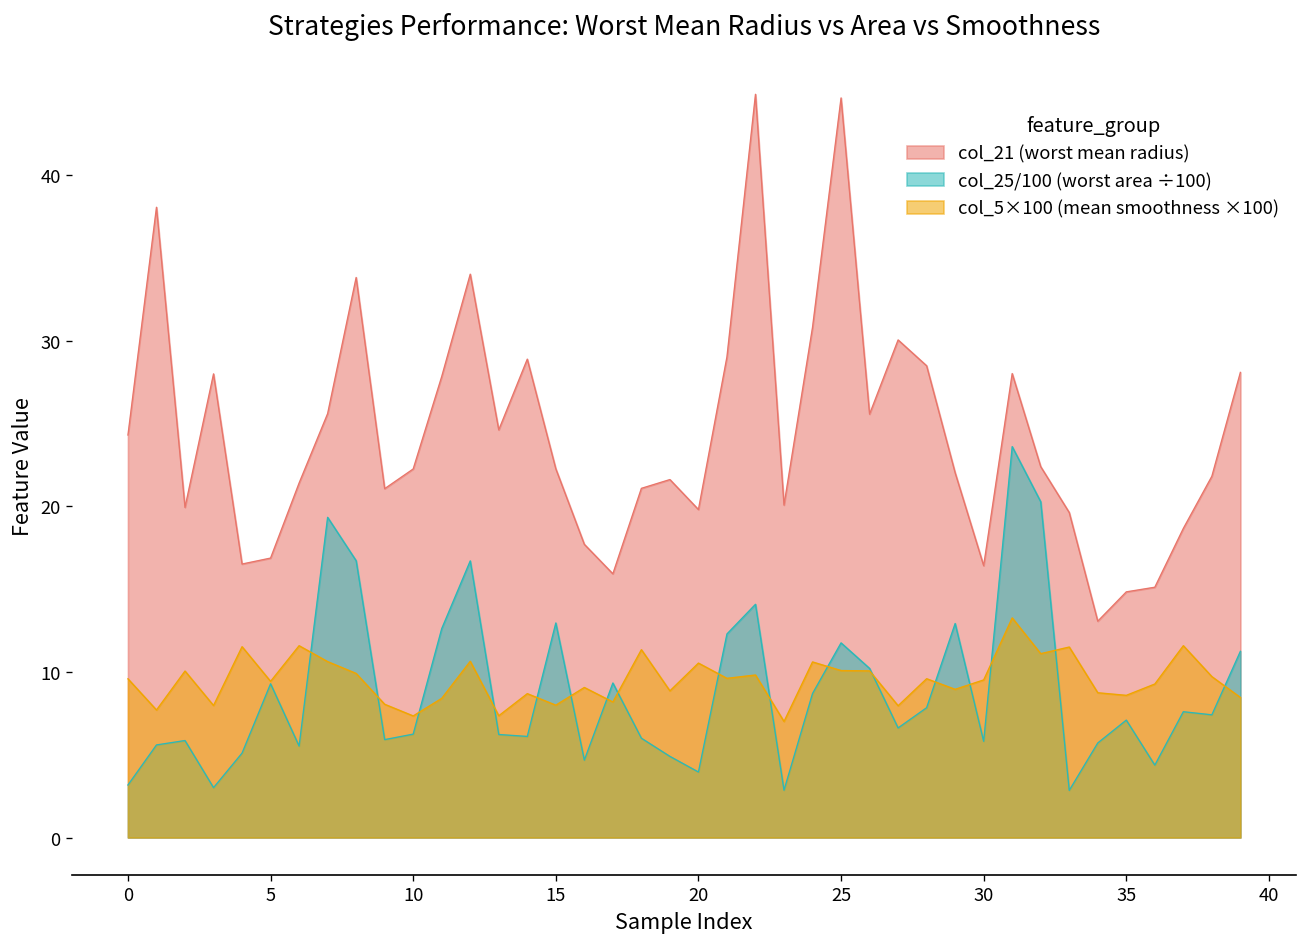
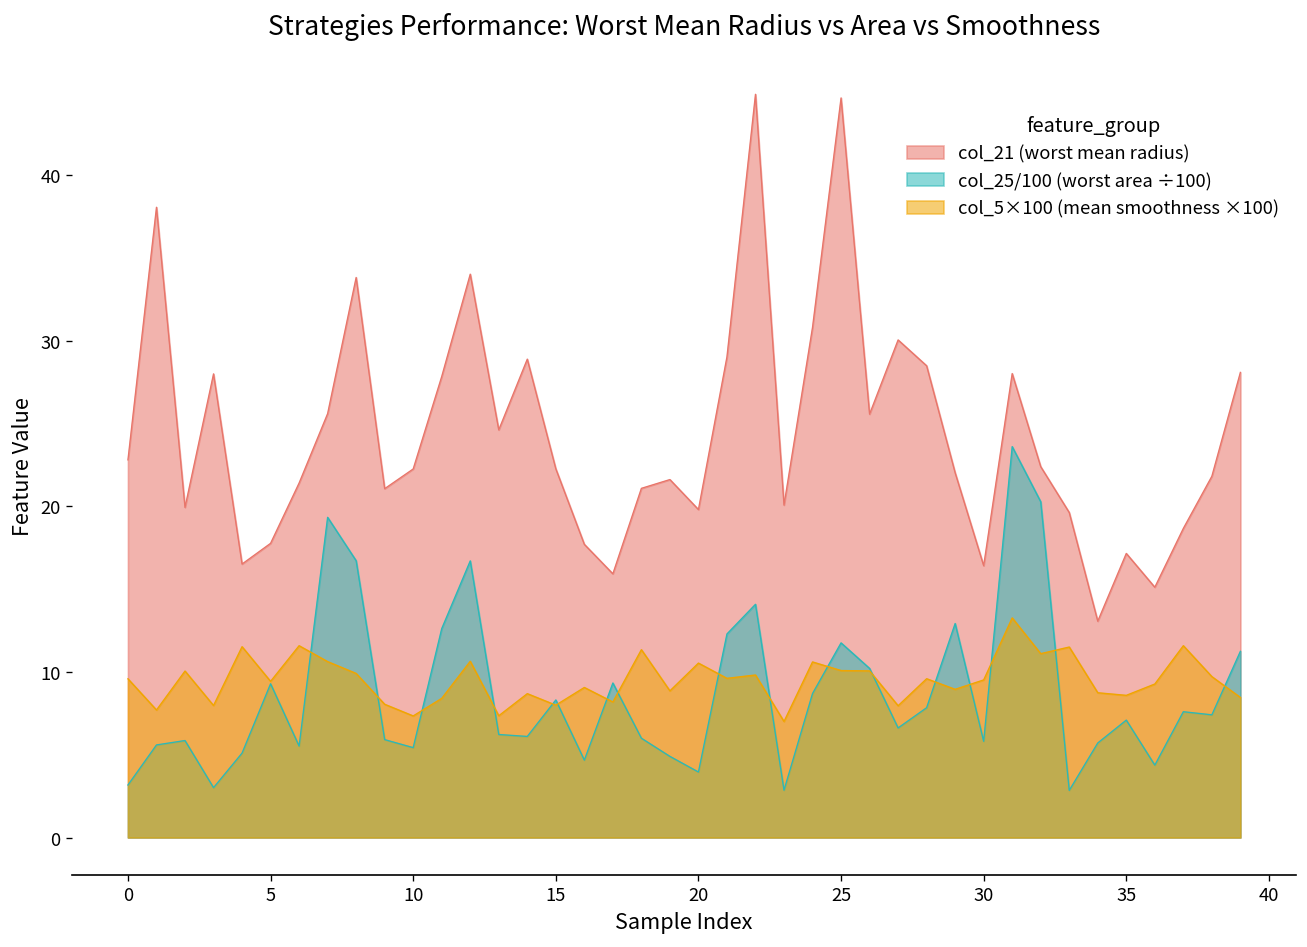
col_21 (worst mean radius), 0: 24.3 -> 22.8
col_21 (worst mean radius), 5: 16.9 -> 17.8
col_25/100 (worst area ÷100), 10: 6.2 -> 5.4
col_25/100 (worst area ÷100), 15: 13.0 -> 8.3
col_21 (worst mean radius), 35: 14.8 -> 17.2
